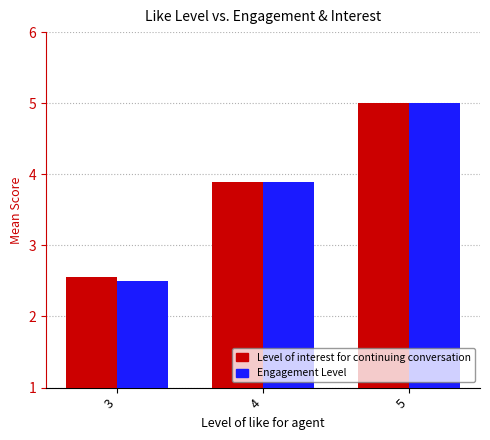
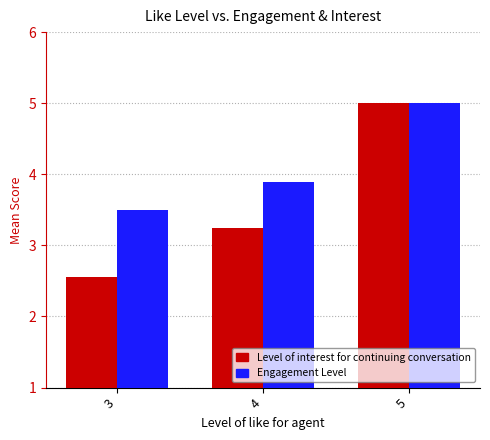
Engagement Level, 3: 2.5 -> 3.5
Level of interest for continuing conversation, 4: 3.9 -> 3.3
